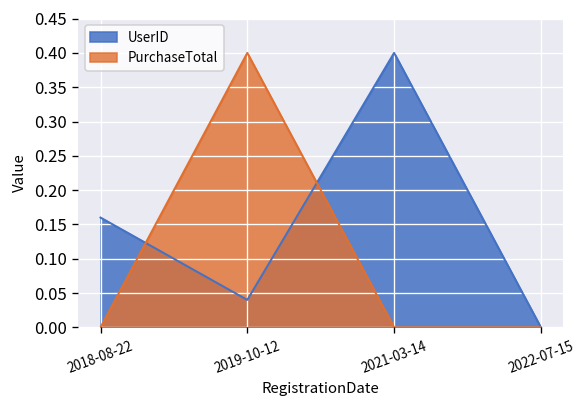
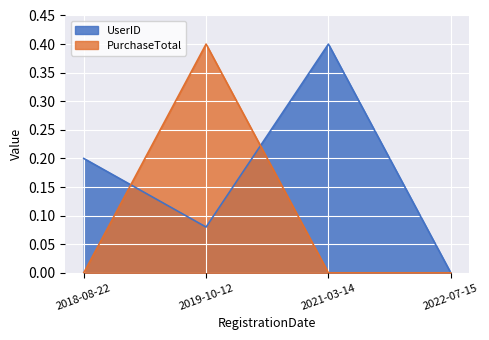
UserID, 2018-08-22: 0.16 -> 0.20
UserID, 2019-10-12: 0.04 -> 0.08
